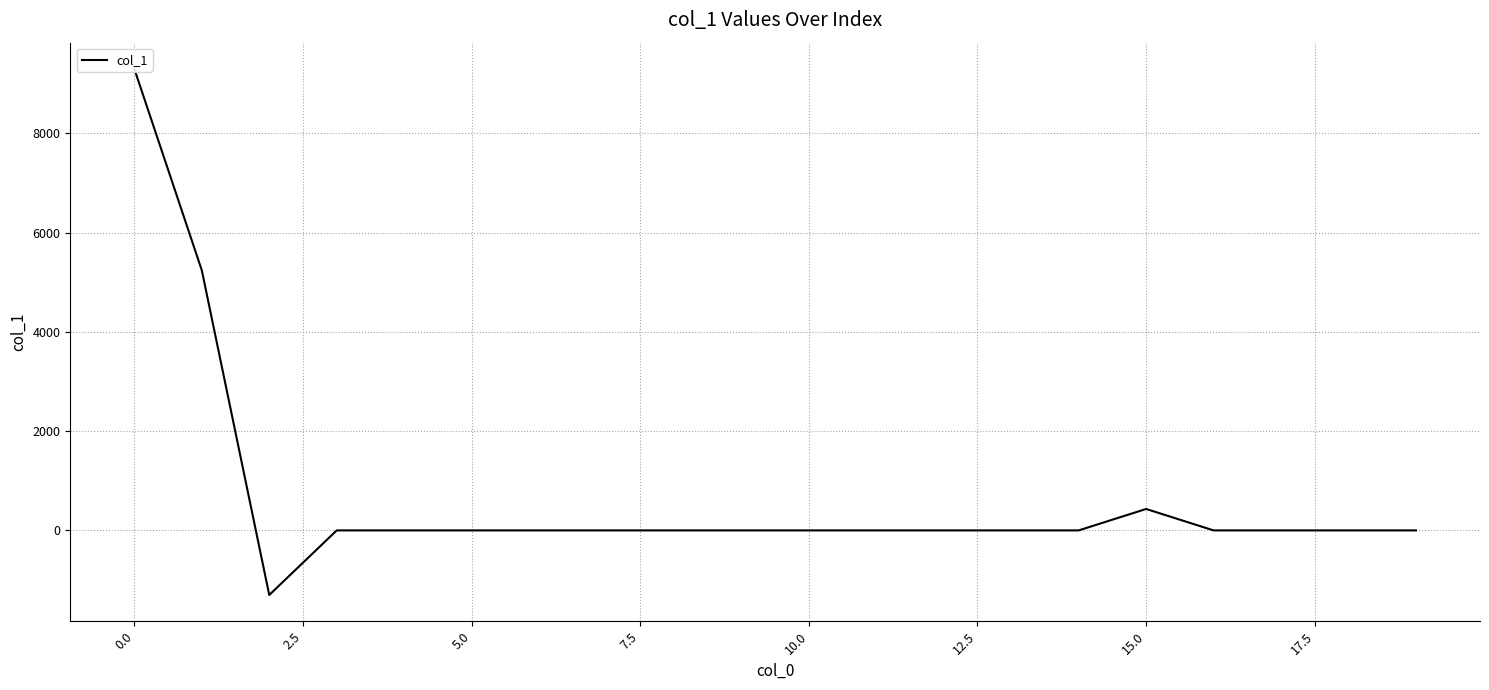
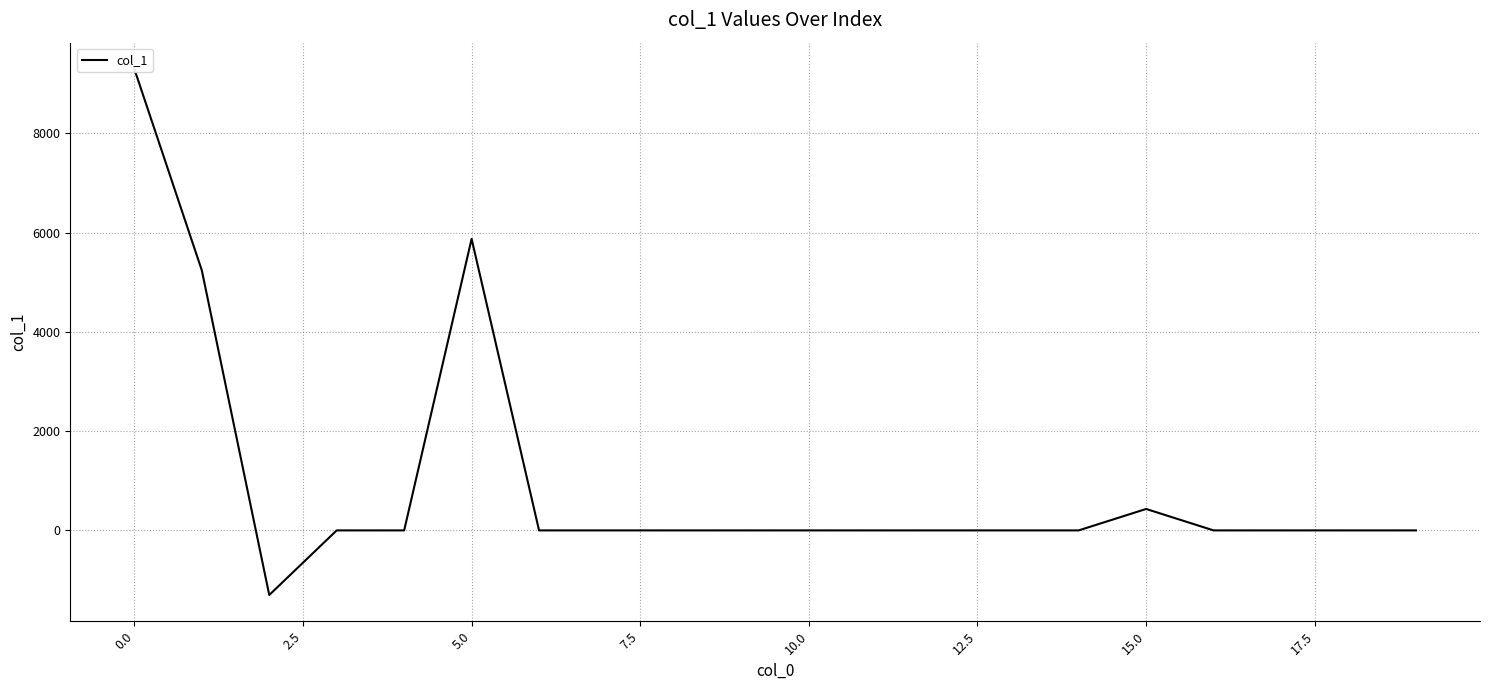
5.0: 0 -> 5900
